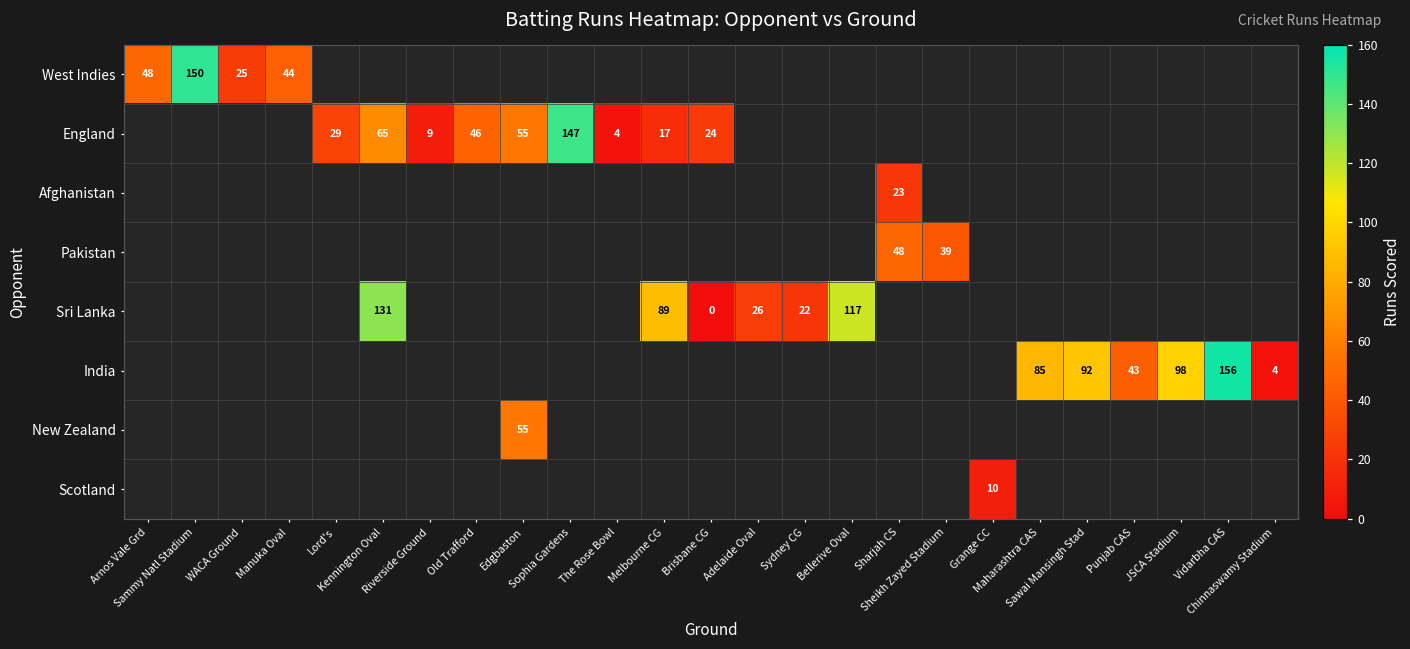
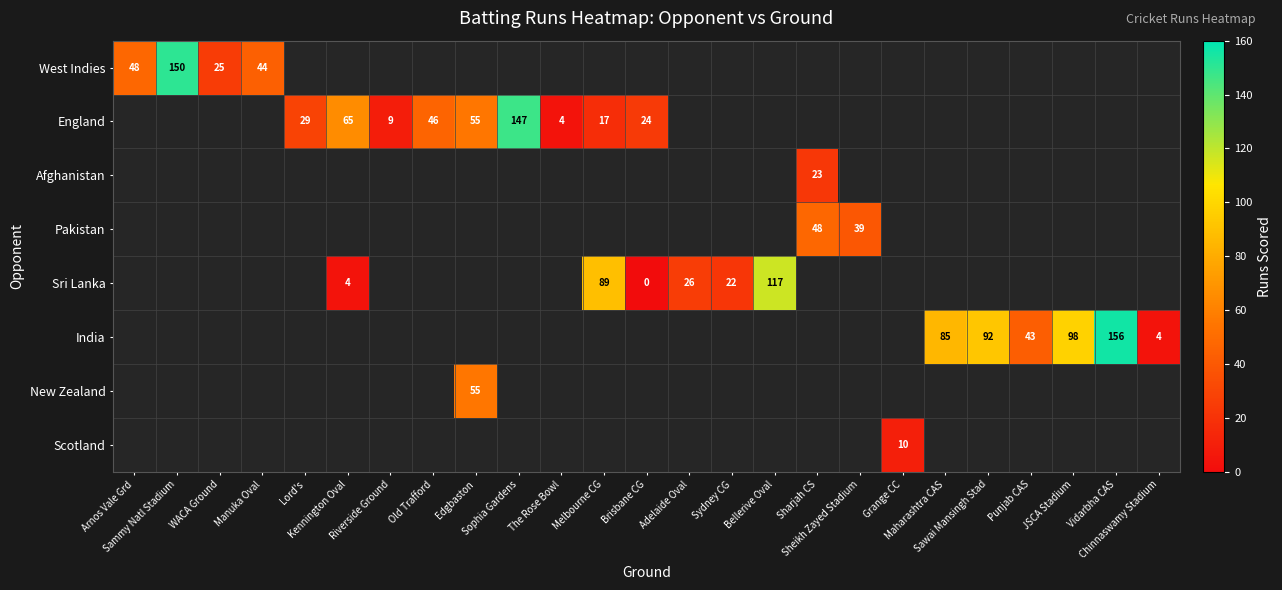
Sri Lanka, Kennington Oval: 131 -> 4
